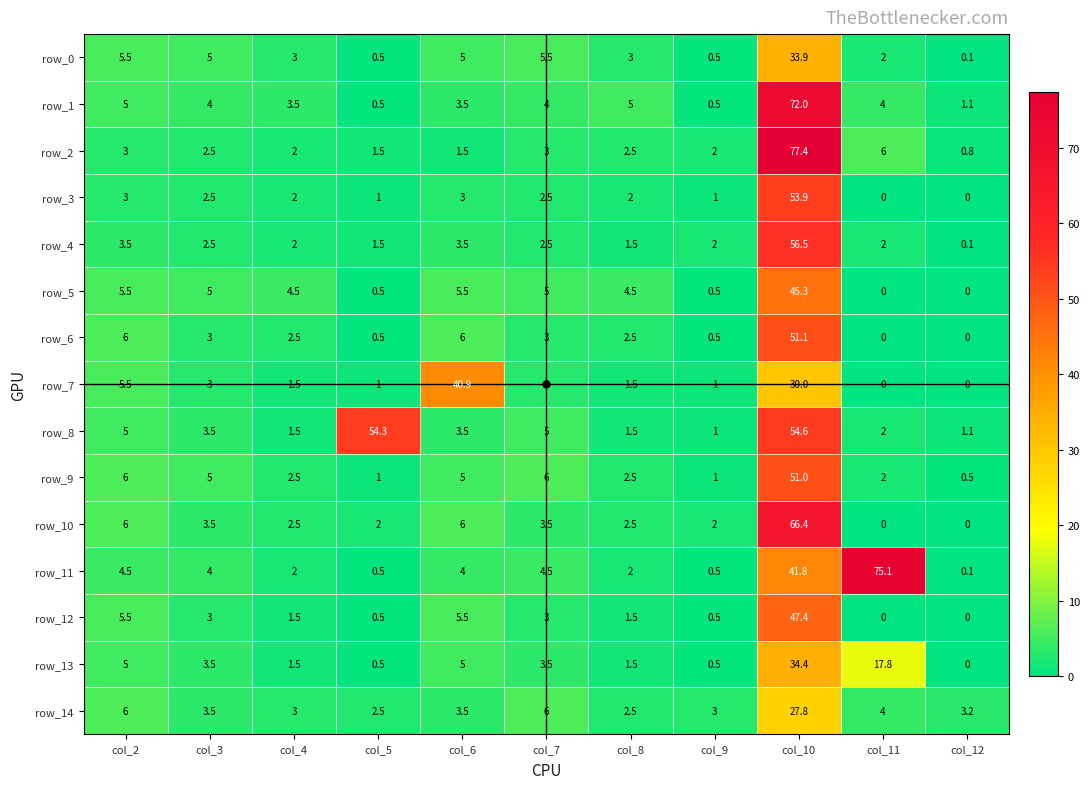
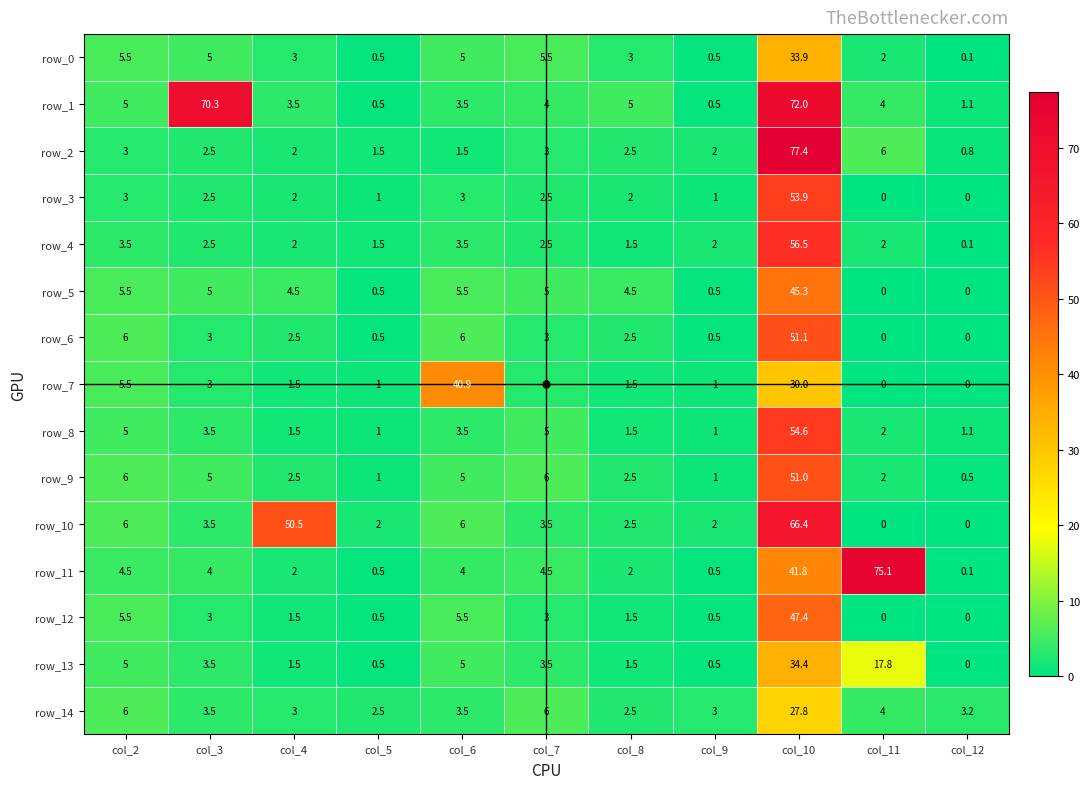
row_1, col_3: 4 -> 70.3
row_8, col_5: 54.3 -> 1
row_10, col_4: 2.5 -> 50.5
